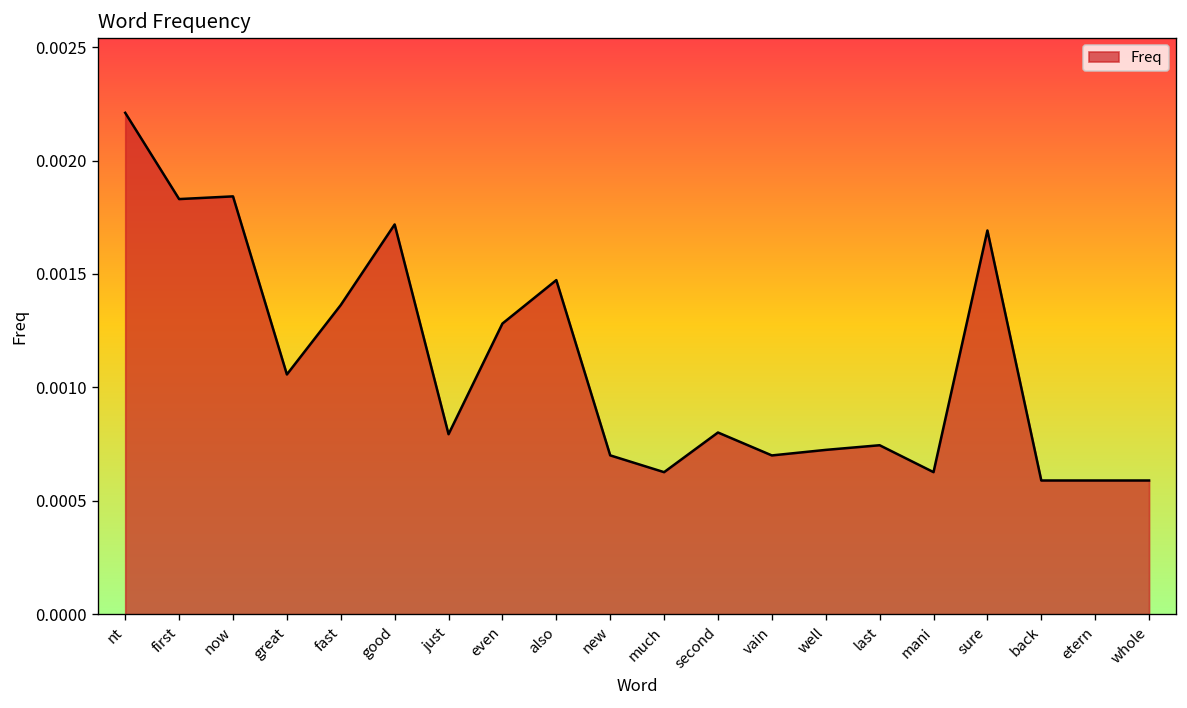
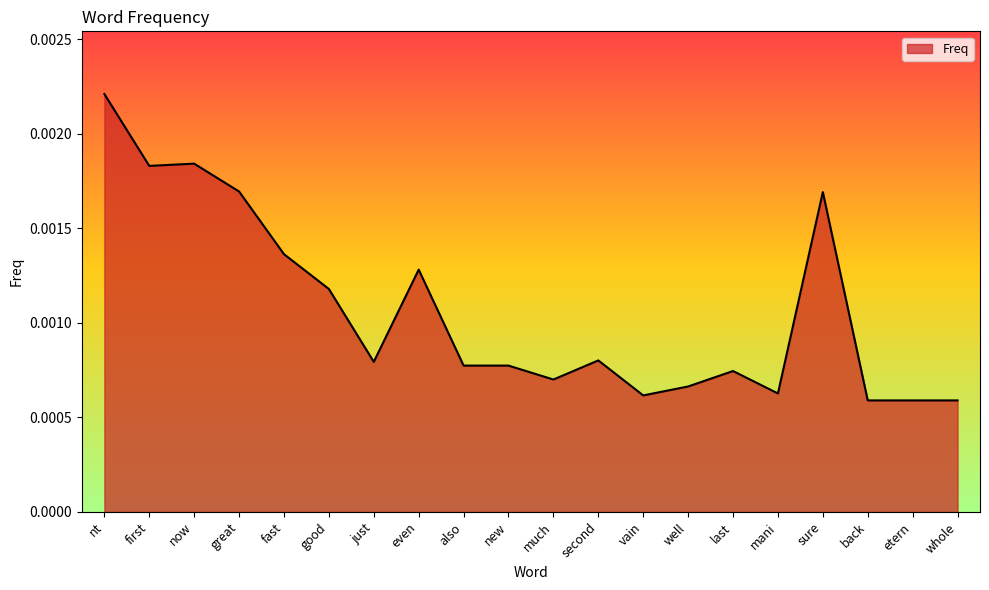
great: 0.00106 -> 0.00169
good: 0.00172 -> 0.00118
also: 0.00147 -> 0.00077
new: 0.00070 -> 0.00077
much: 0.00063 -> 0.00070
vain: 0.00070 -> 0.00062
well: 0.00072 -> 0.00066
